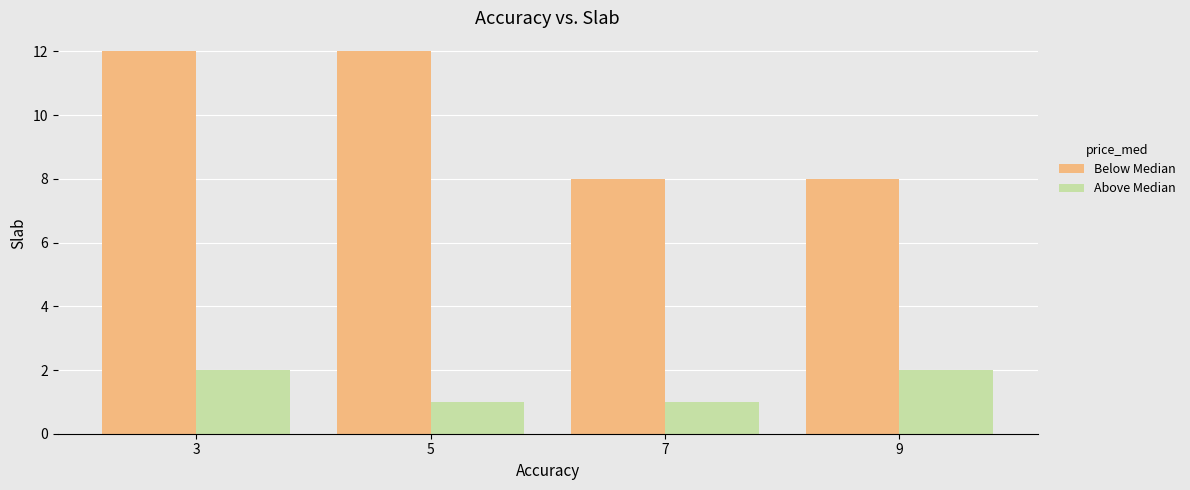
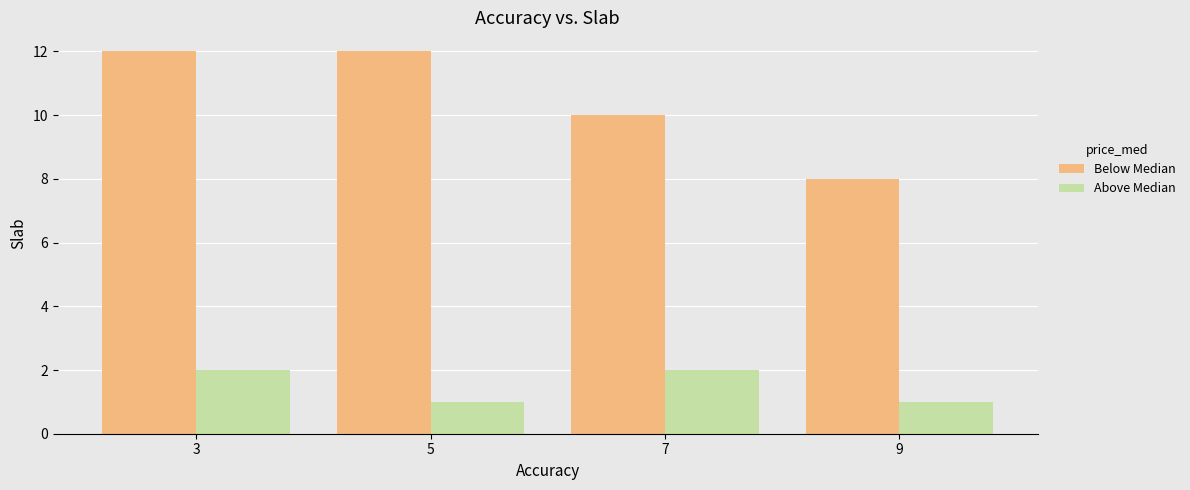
Below Median, 7: 8 -> 10
Above Median, 7: 1 -> 2
Above Median, 9: 2 -> 1
